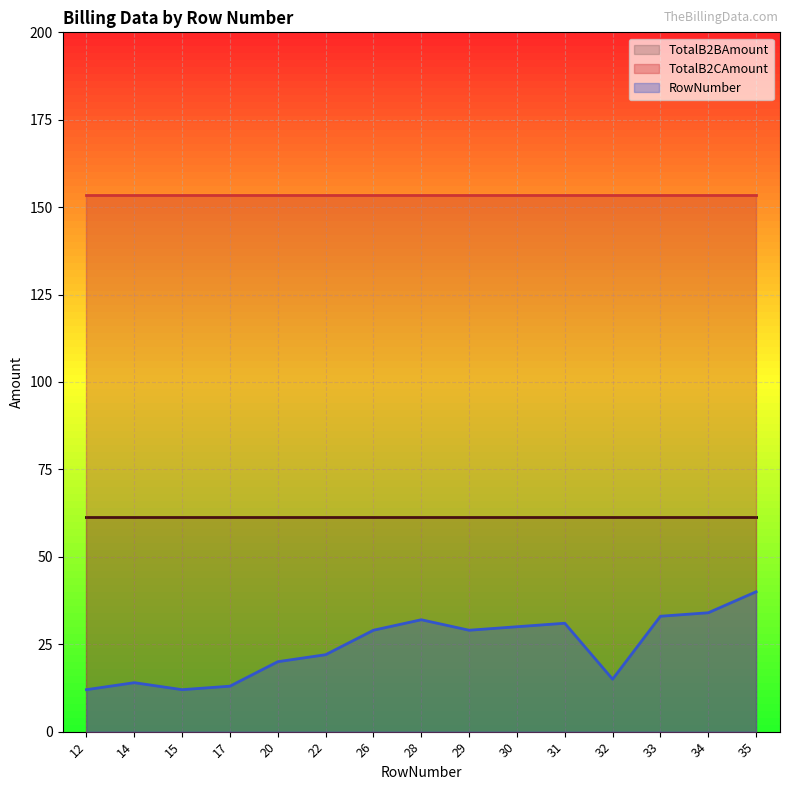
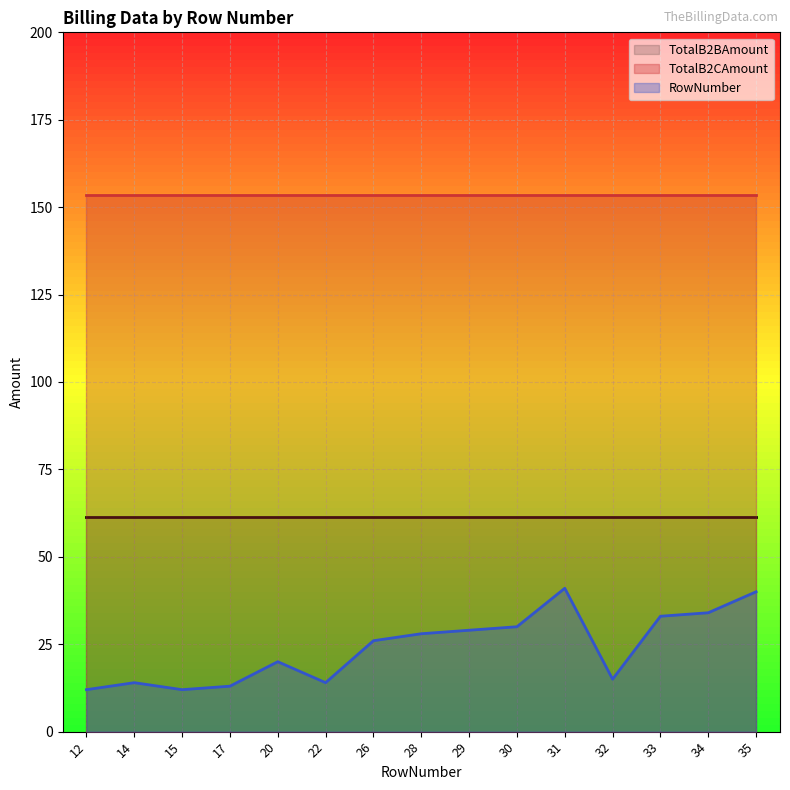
RowNumber, 22: 22 -> 14
RowNumber, 26: 29 -> 26
RowNumber, 28: 32 -> 28
RowNumber, 31: 31 -> 41
